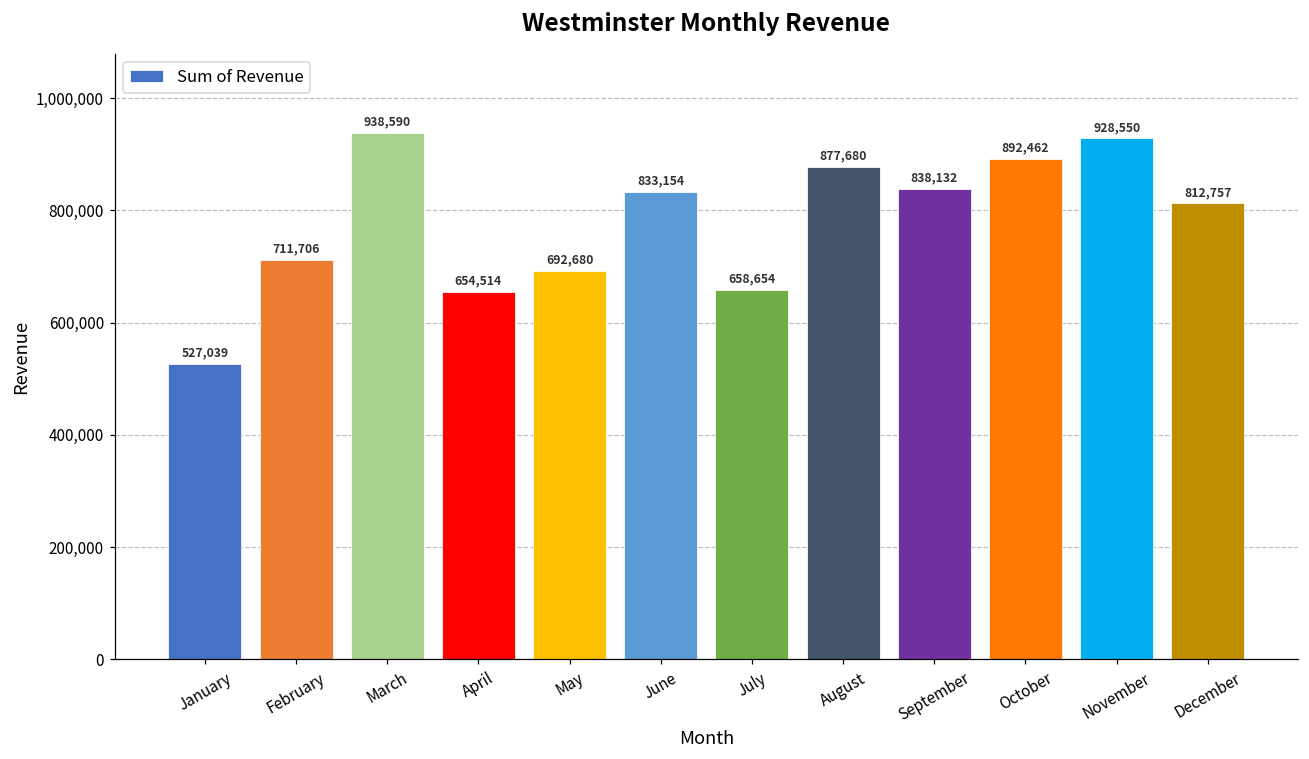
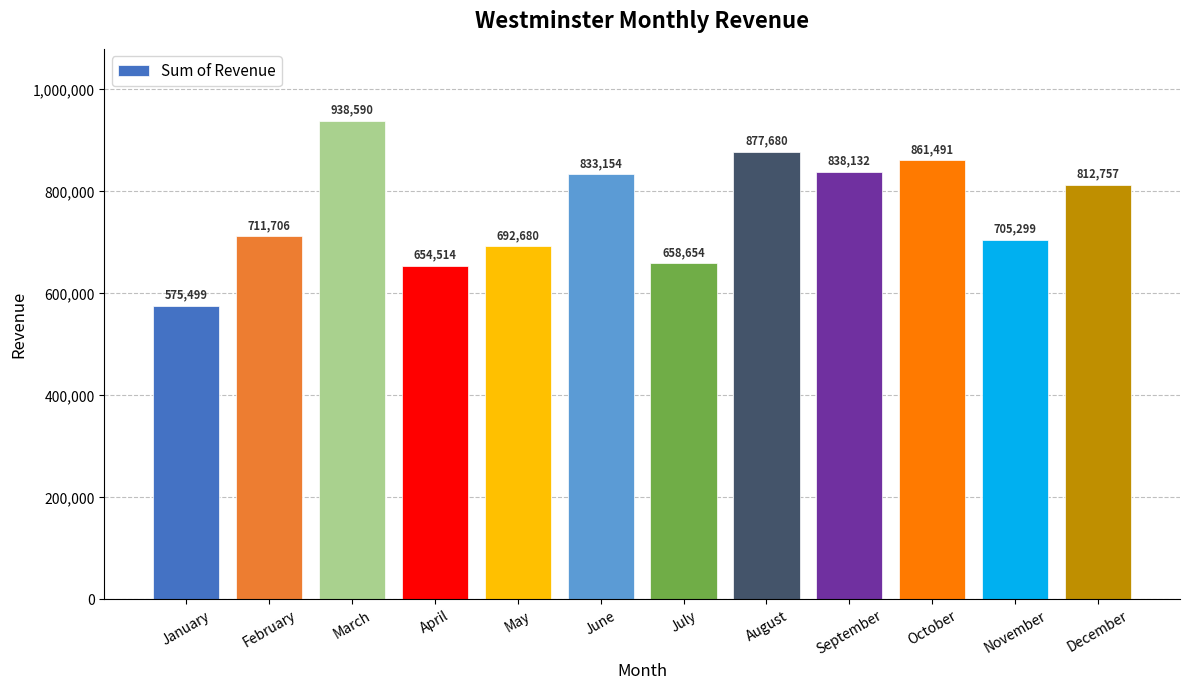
January: 527,039 -> 575,499
October: 892,462 -> 861,491
November: 928,550 -> 705,299
